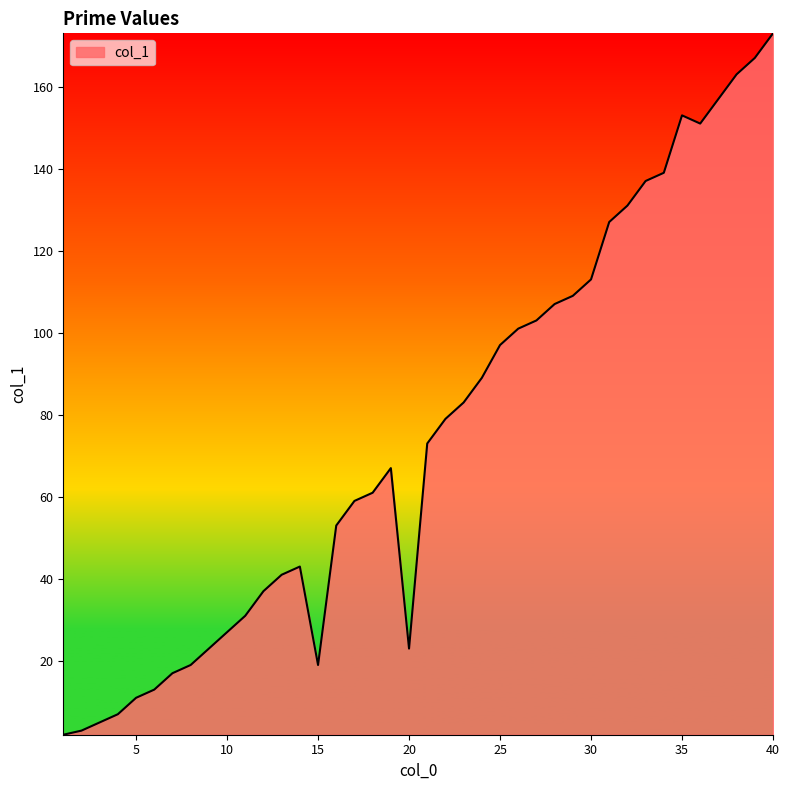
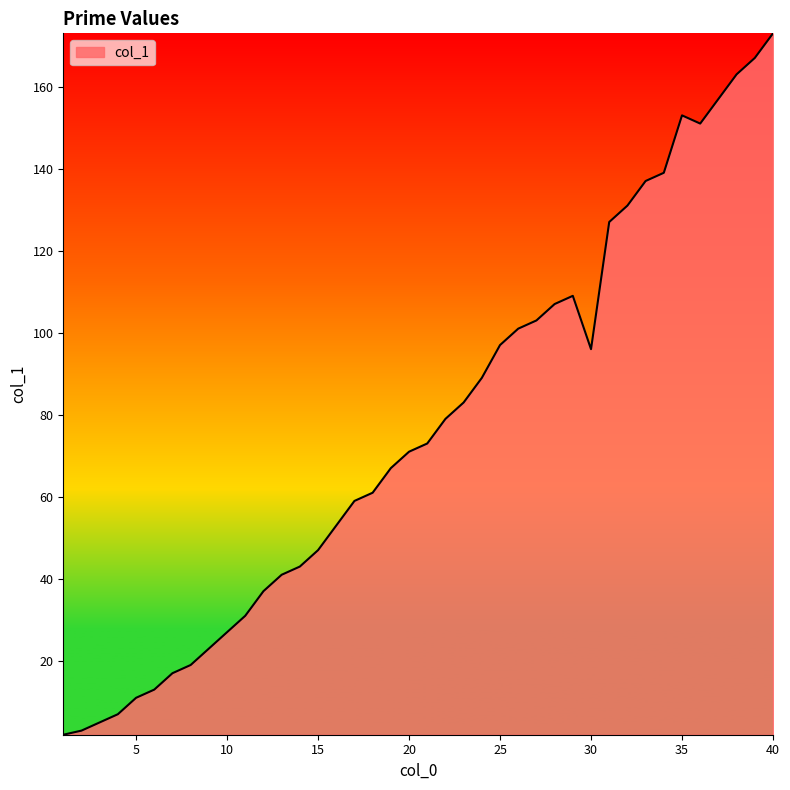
15: 19 -> 47
20: 23 -> 71
30: 113 -> 96
